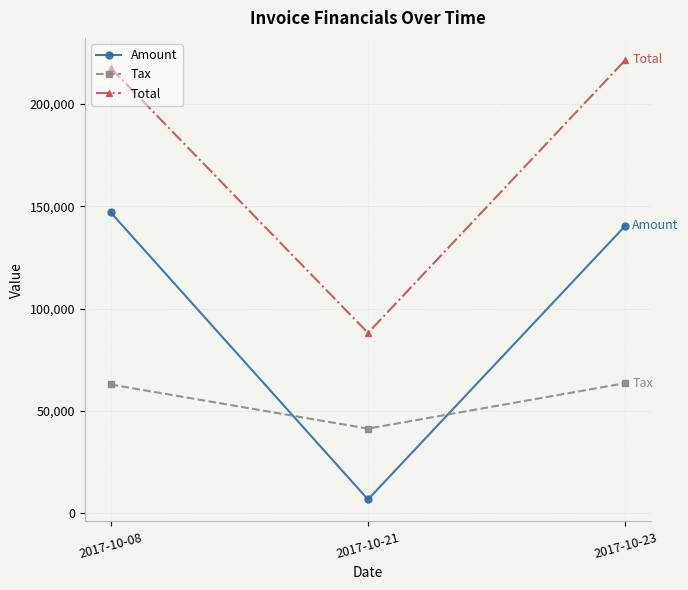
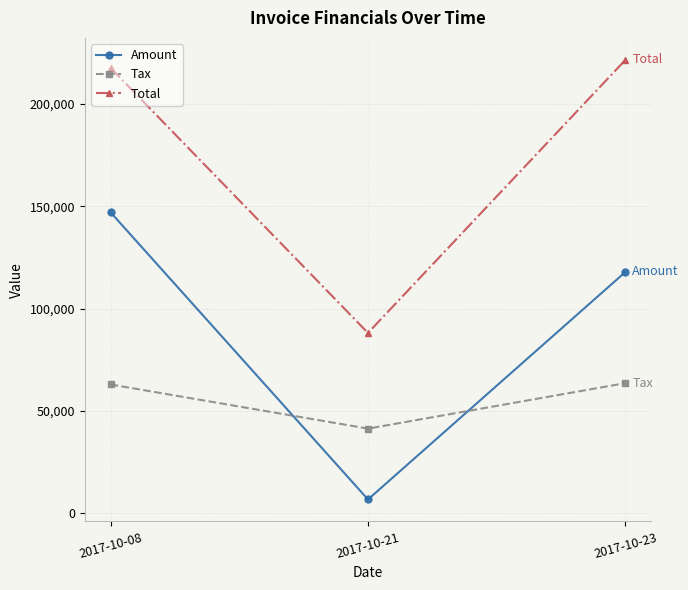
Amount, 2017-10-23: 141,000 -> 118,000
